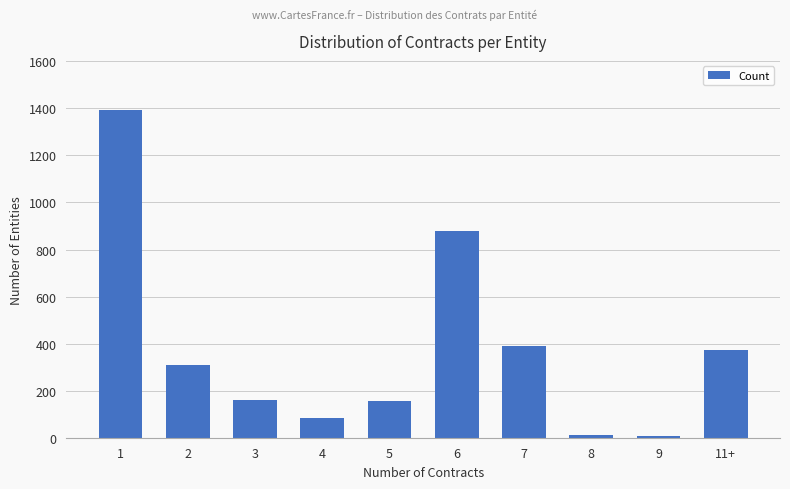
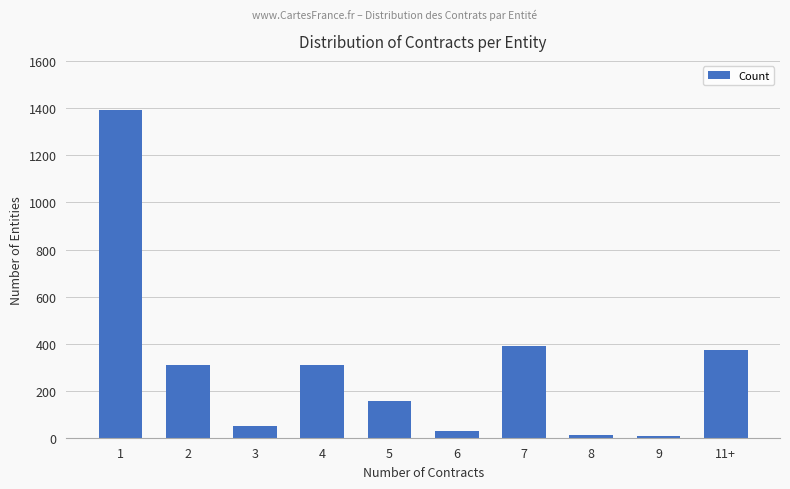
3: 160 -> 50
4: 80 -> 310
6: 880 -> 30
